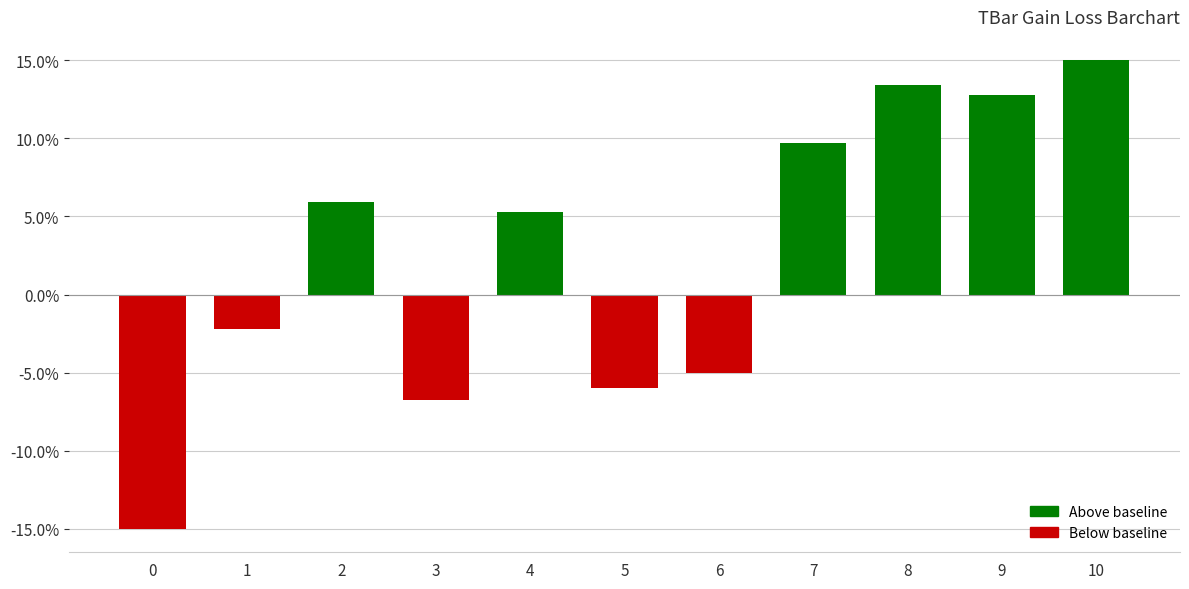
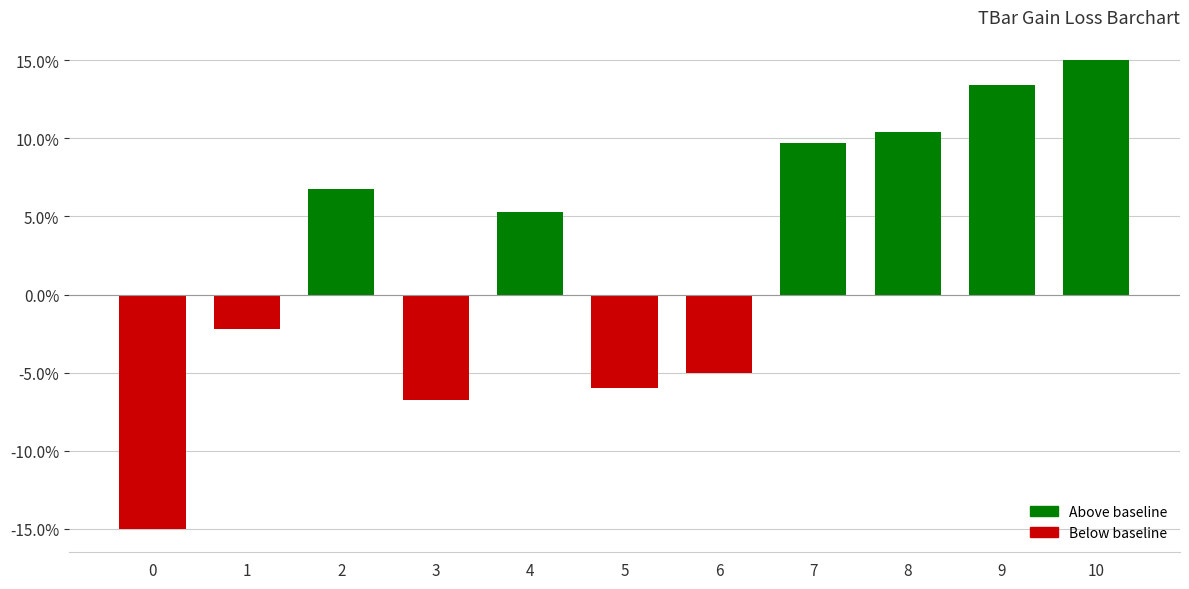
2: 5.9% -> 6.8%
8: 13.4% -> 10.4%
9: 12.8% -> 13.4%
